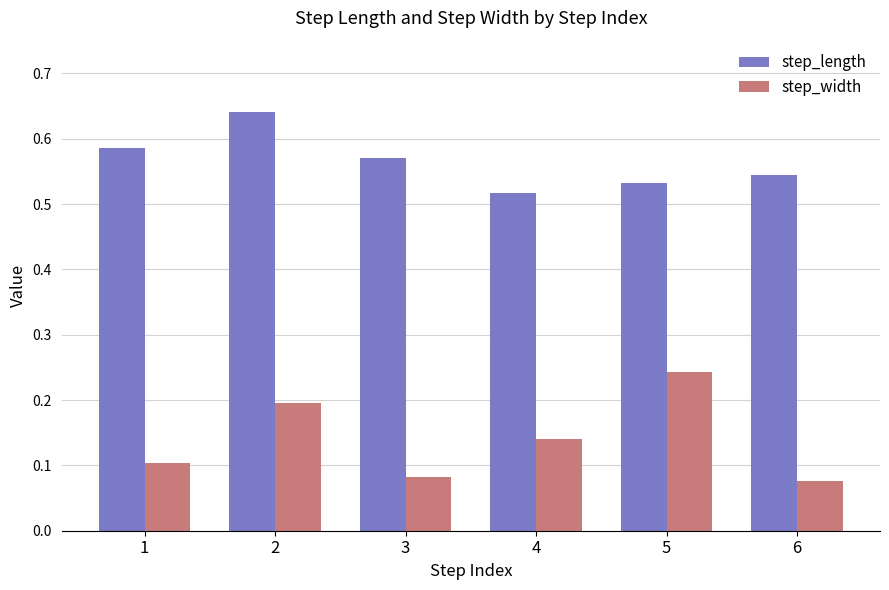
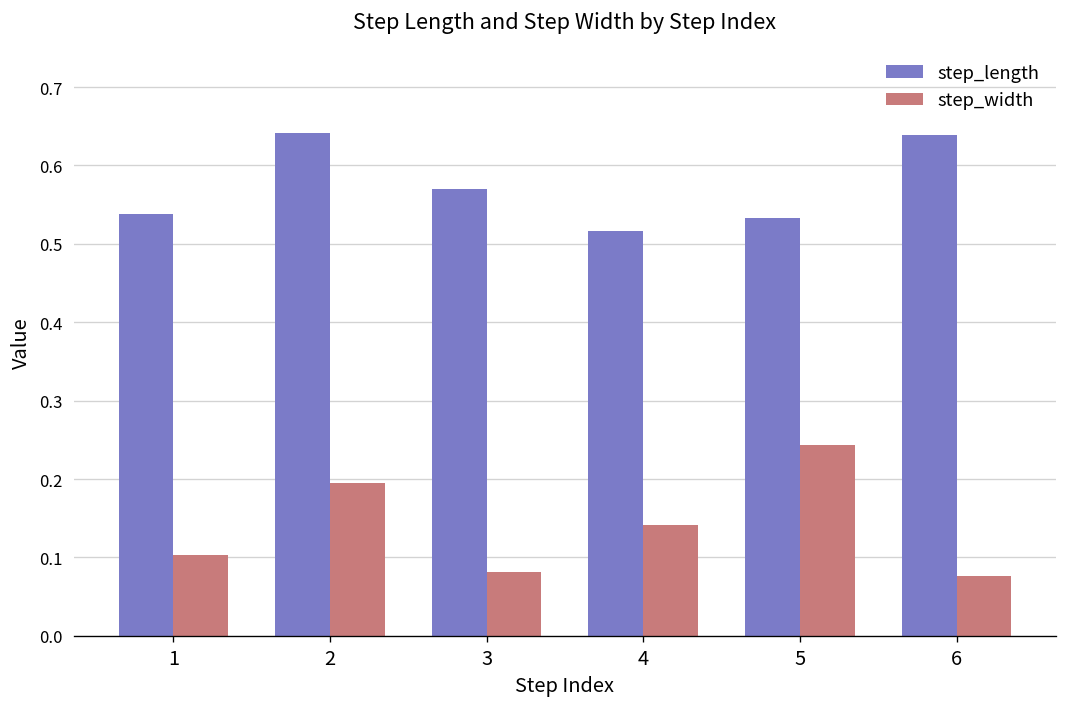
step_length, 1: 0.59 -> 0.54
step_length, 6: 0.54 -> 0.64
